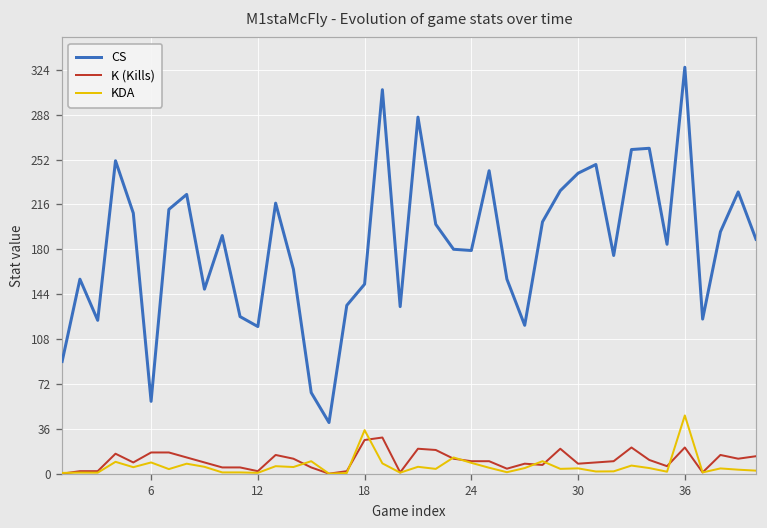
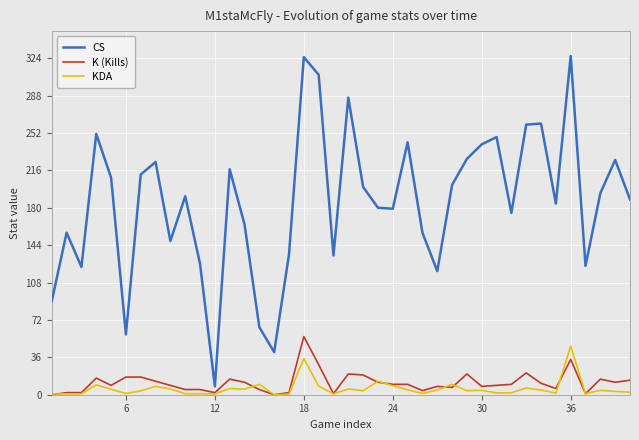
KDA, 6: 9 -> 1
CS, 12: 118 -> 8
CS, 18: 152 -> 325
K (Kills), 18: 27 -> 56
K (Kills), 36: 21 -> 34
